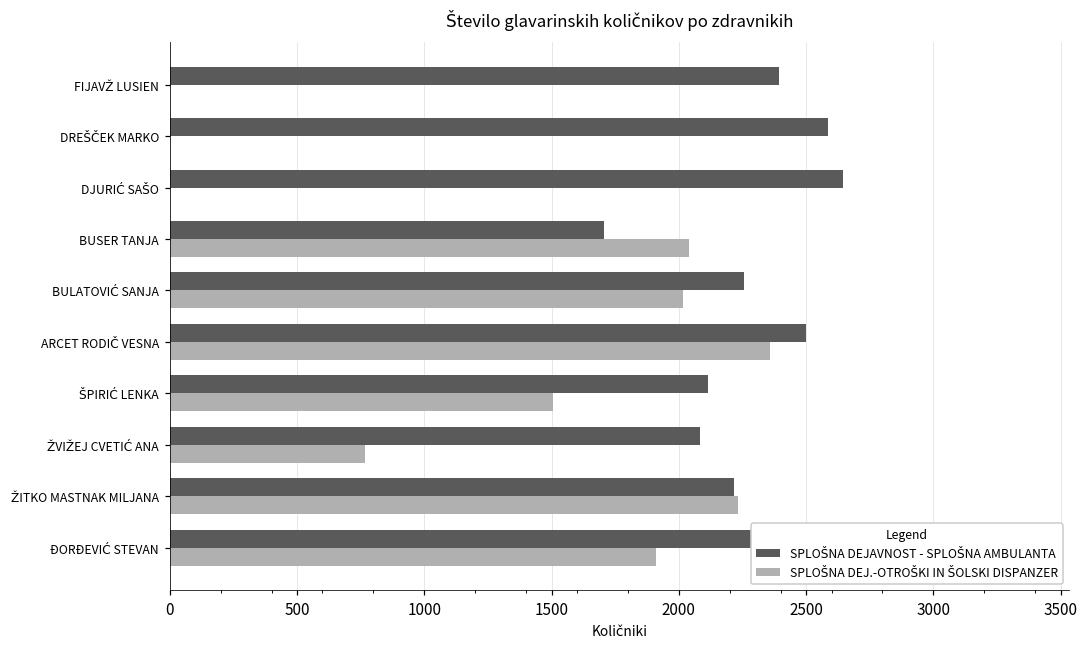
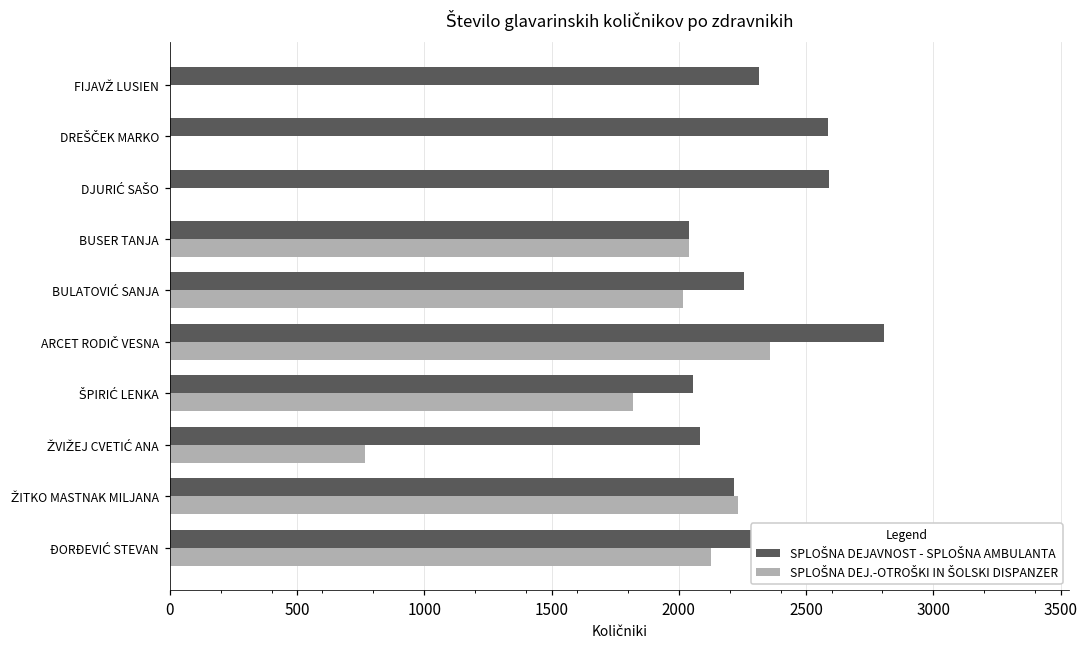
SPLOŠNA DEJAVNOST - SPLOŠNA AMBULANTA, FIJAVŽ LUSIEN: 2390 -> 2320
SPLOŠNA DEJAVNOST - SPLOŠNA AMBULANTA, DJURIĆ SAŠO: 2640 -> 2590
SPLOŠNA DEJAVNOST - SPLOŠNA AMBULANTA, BUSER TANJA: 1700 -> 2040
SPLOŠNA DEJAVNOST - SPLOŠNA AMBULANTA, ARCET RODIČ VESNA: 2500 -> 2800
SPLOŠNA DEJAVNOST - SPLOŠNA AMBULANTA, ŠPIRIĆ LENKA: 2110 -> 2050
SPLOŠNA DEJ.-OTROŠKI IN ŠOLSKI DISPANZER, ŠPIRIĆ LENKA: 1500 -> 1820
SPLOŠNA DEJ.-OTROŠKI IN ŠOLSKI DISPANZER, ĐORĐEVIĆ STEVAN: 1910 -> 2130
